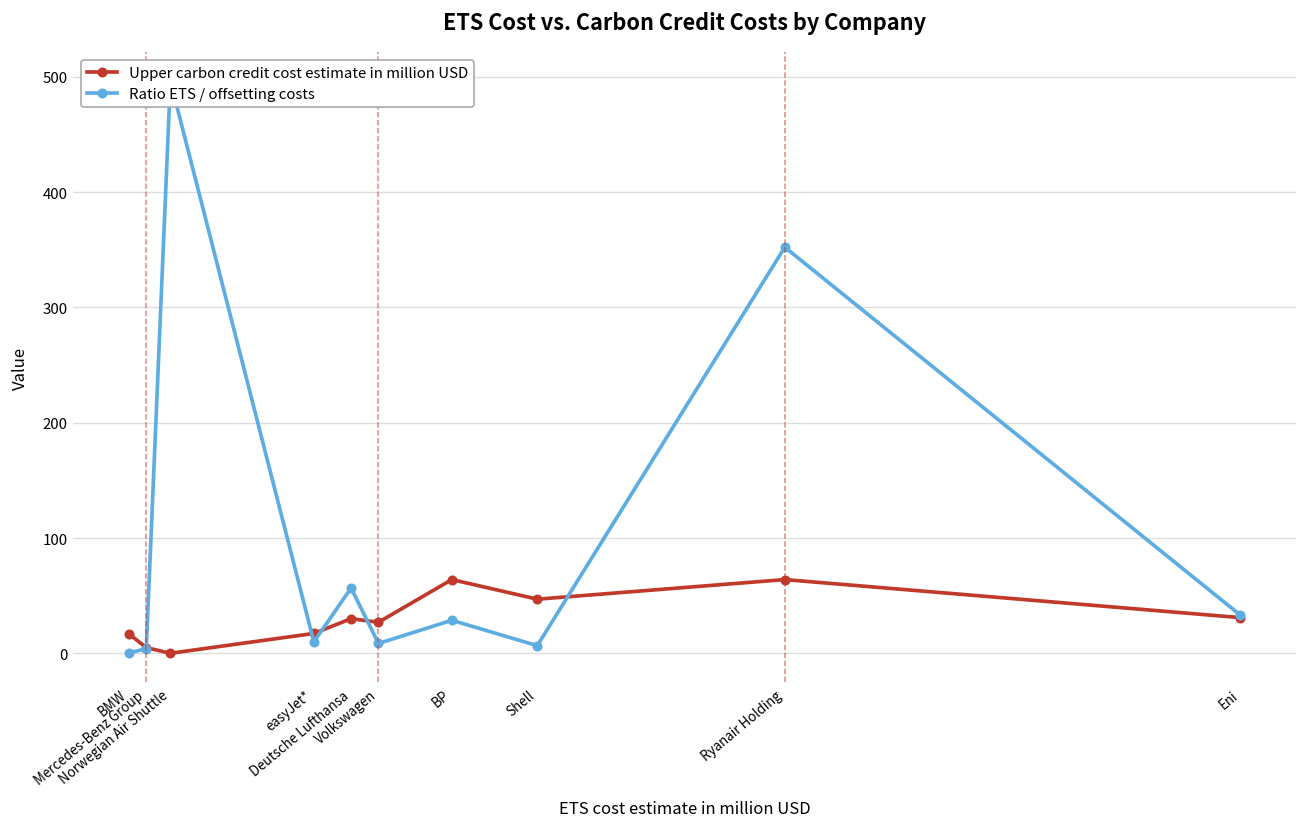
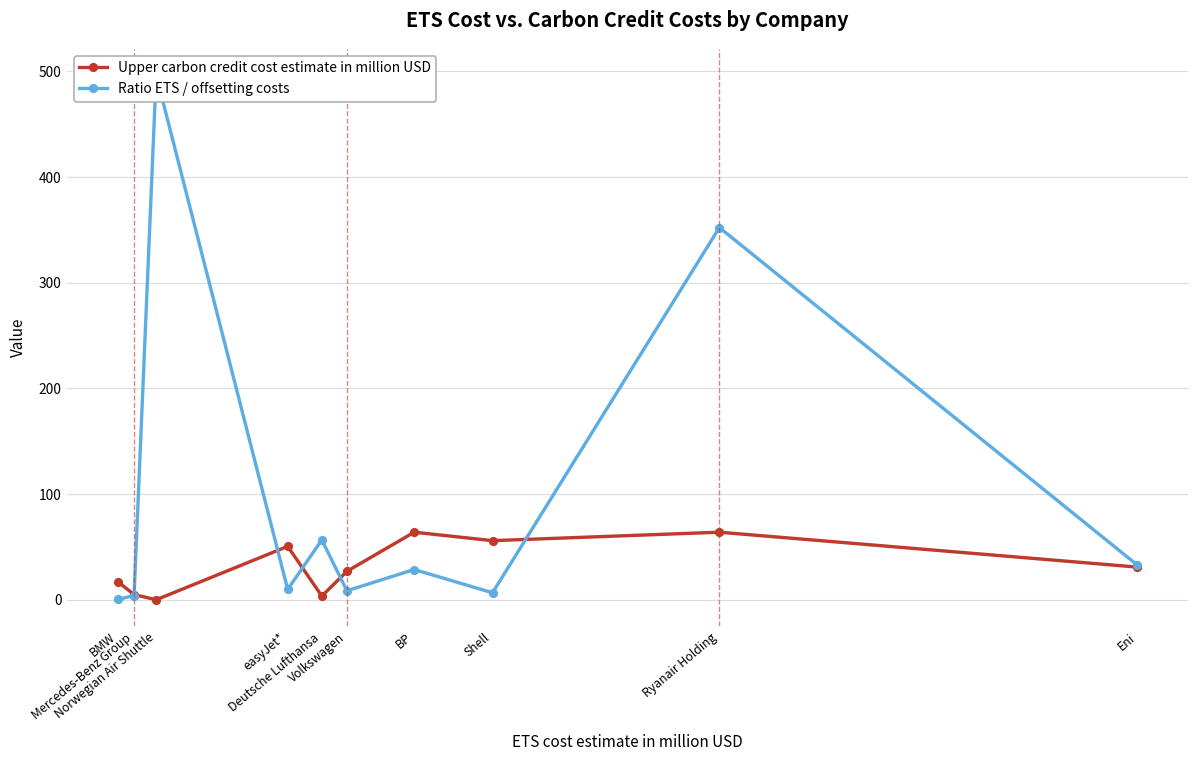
Upper carbon credit cost estimate in million USD, easyJet*: 20 -> 50
Upper carbon credit cost estimate in million USD, Deutsche Lufthansa: 30 -> 0
Upper carbon credit cost estimate in million USD, Shell: 50 -> 60
